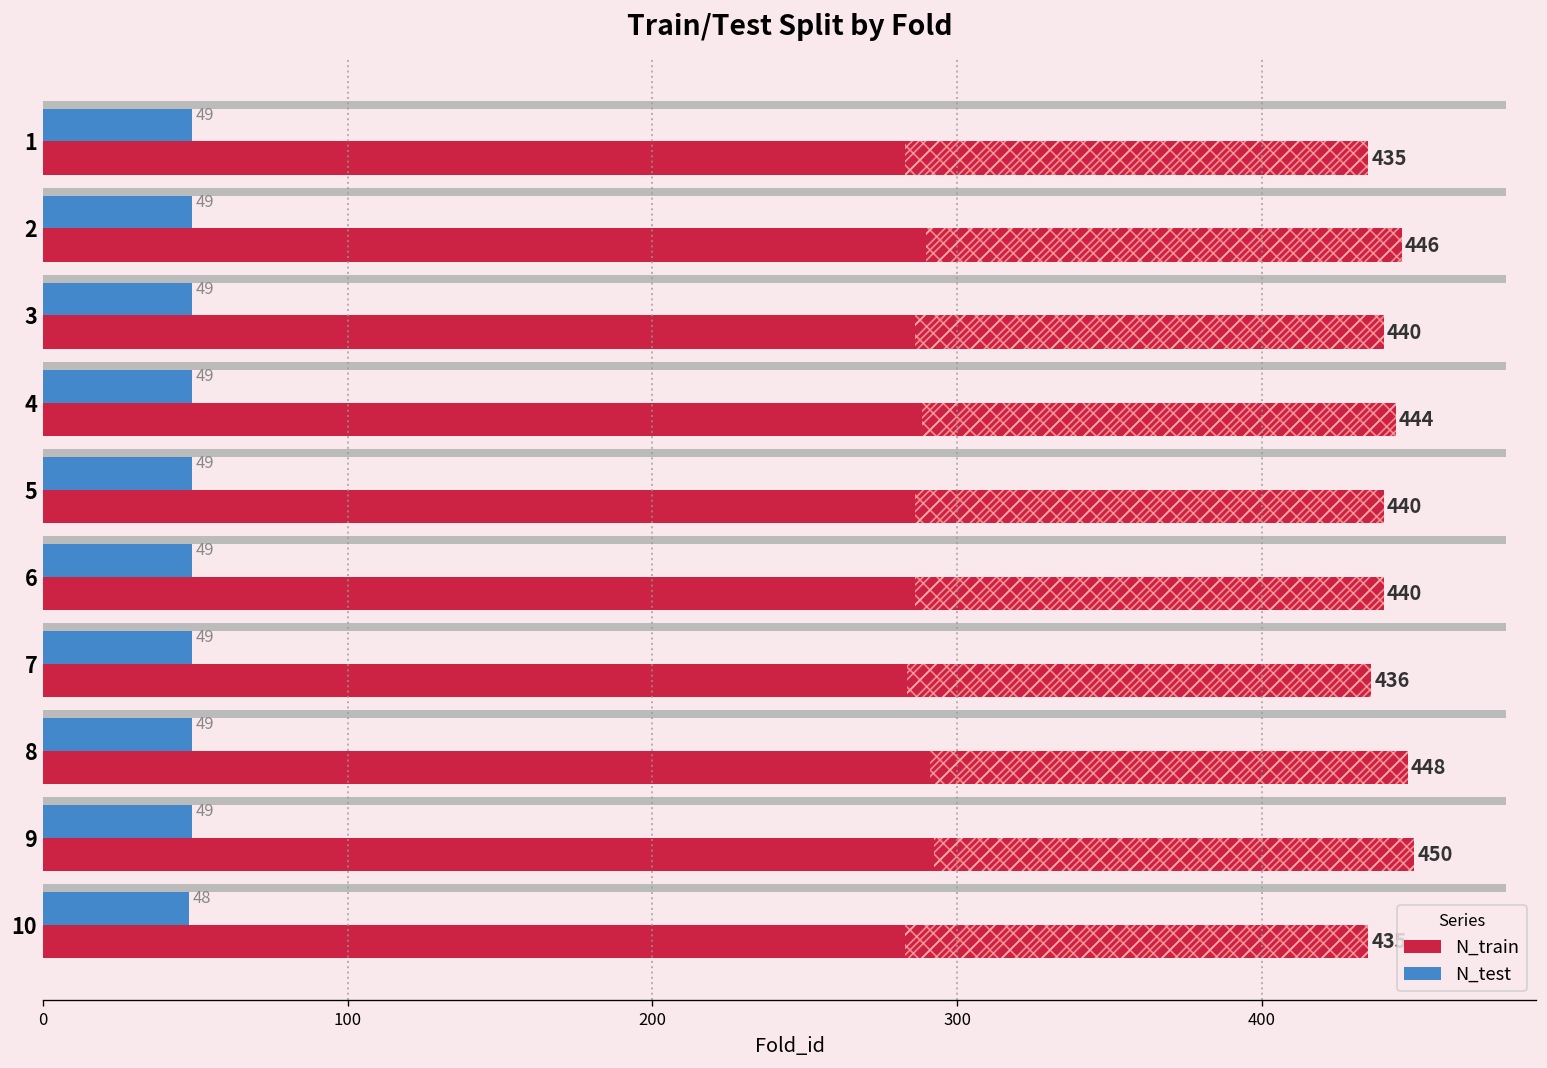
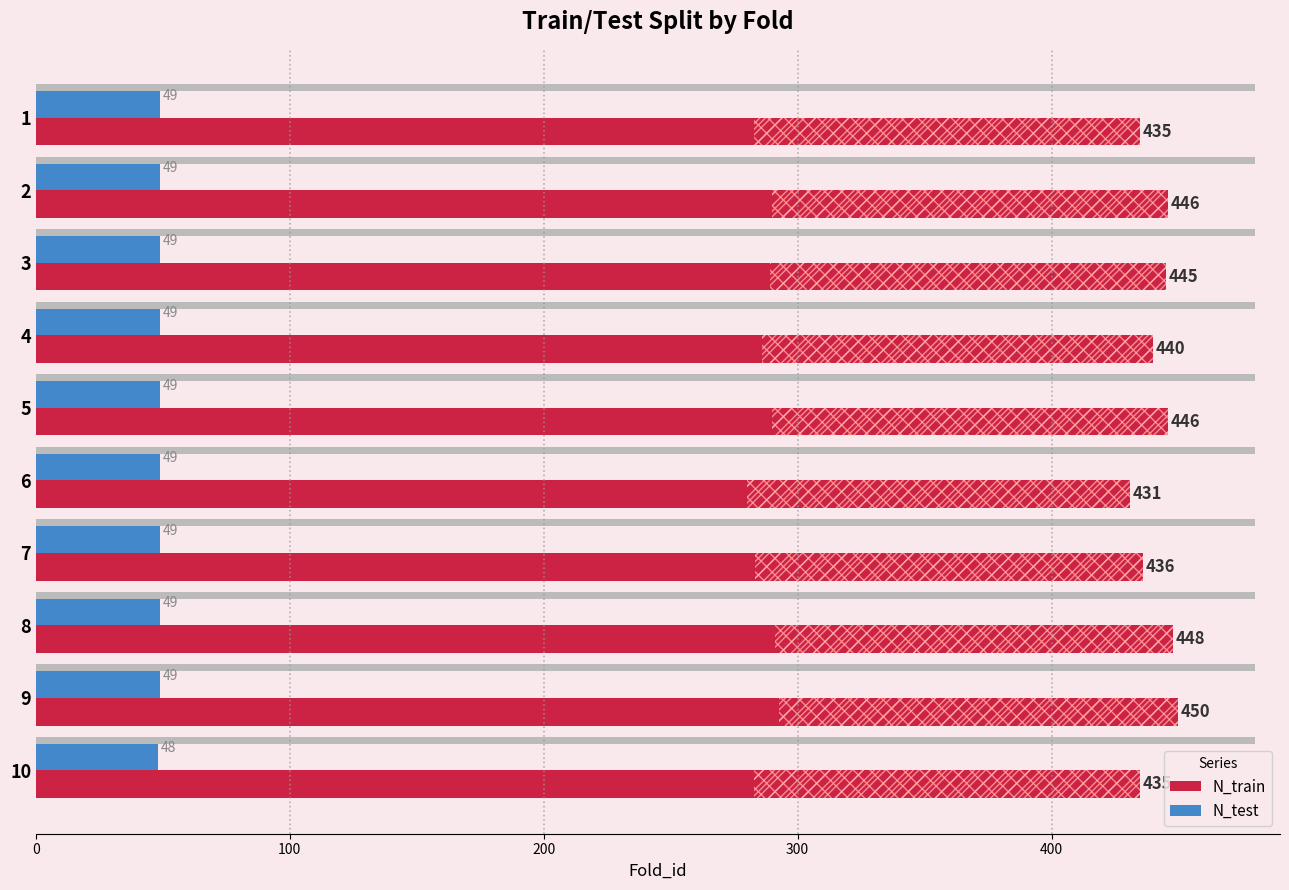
N_train, 3: 440 -> 445
N_train, 4: 444 -> 440
N_train, 5: 440 -> 446
N_train, 6: 440 -> 431
